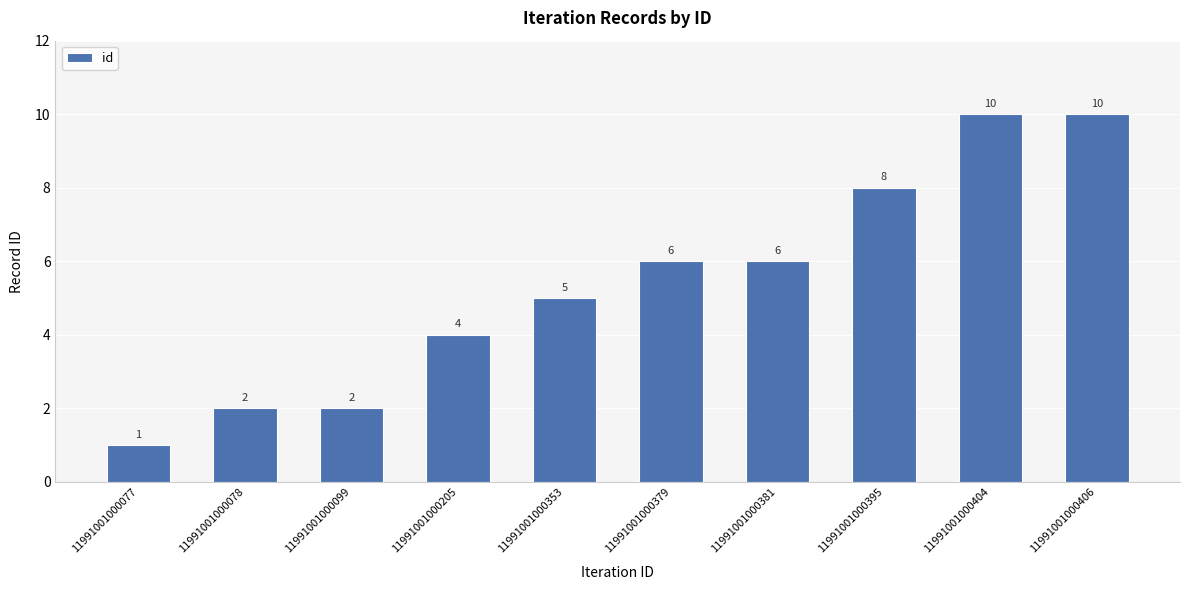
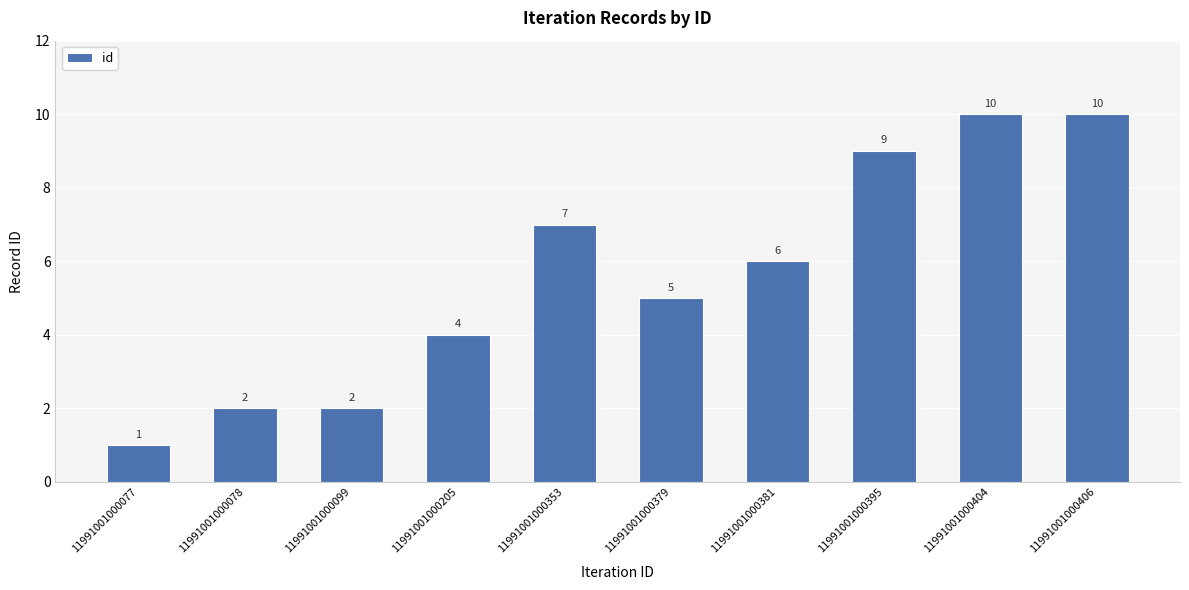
11991001000353: 5 -> 7
11991001000379: 6 -> 5
11991001000395: 8 -> 9
